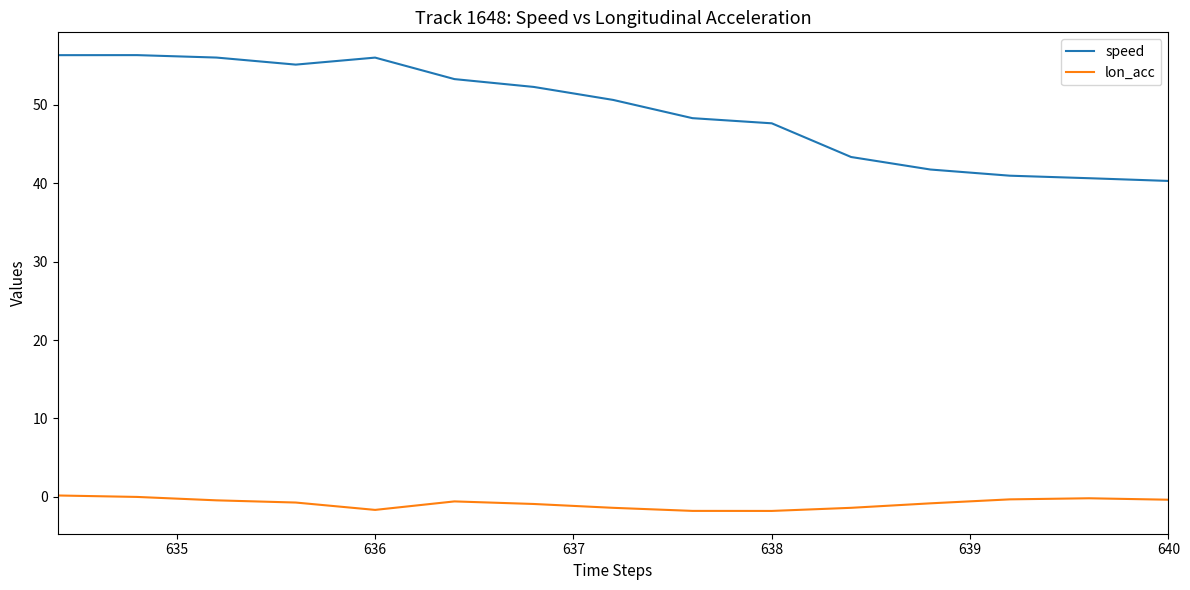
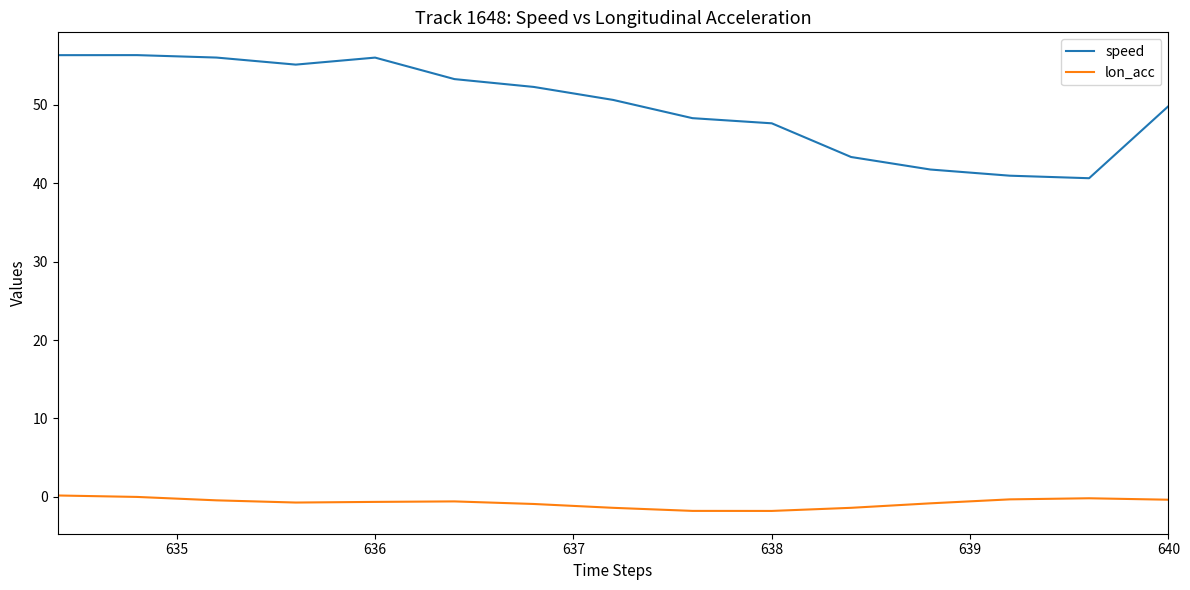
lon_acc, 636: -2 -> -1
speed, 640: 40 -> 50
